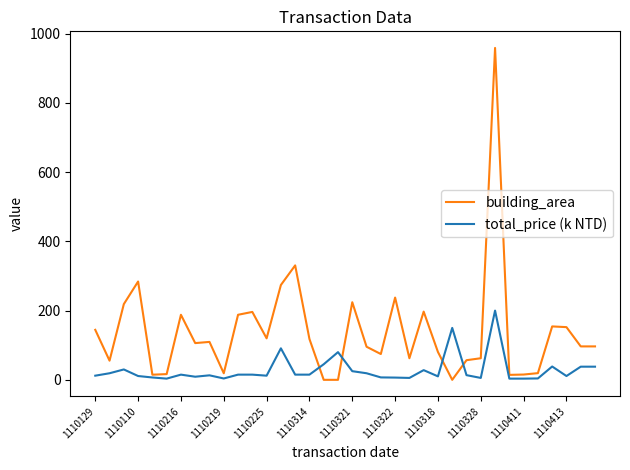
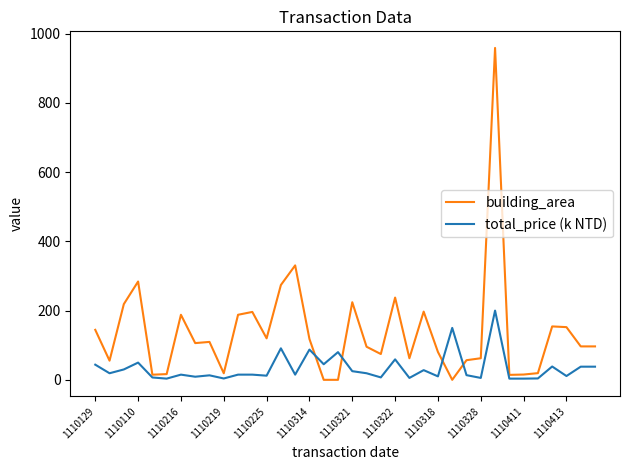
total_price (k NTD), 1110129: 10 -> 40
total_price (k NTD), 1110110: 10 -> 50
total_price (k NTD), 1110314: 20 -> 90
total_price (k NTD), 1110322: 10 -> 60
